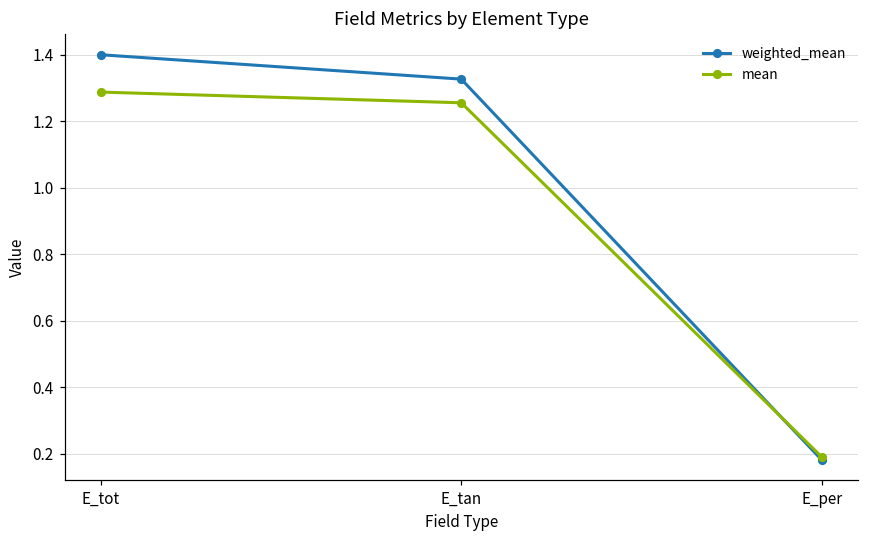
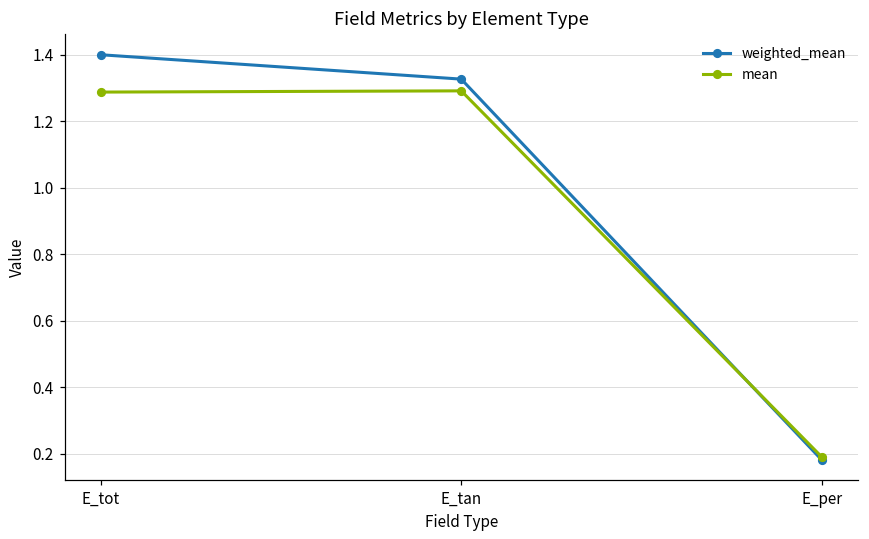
mean, E_tan: 1.26 -> 1.29
